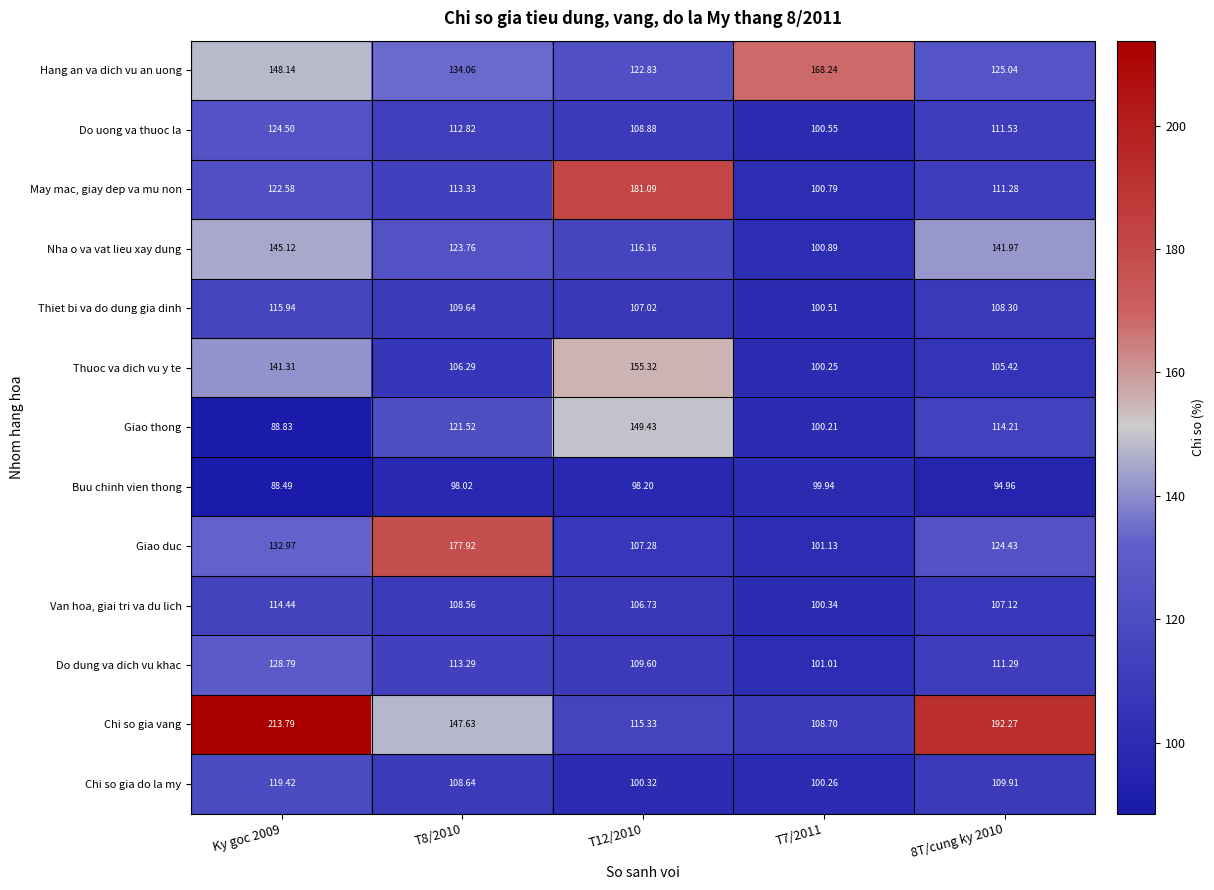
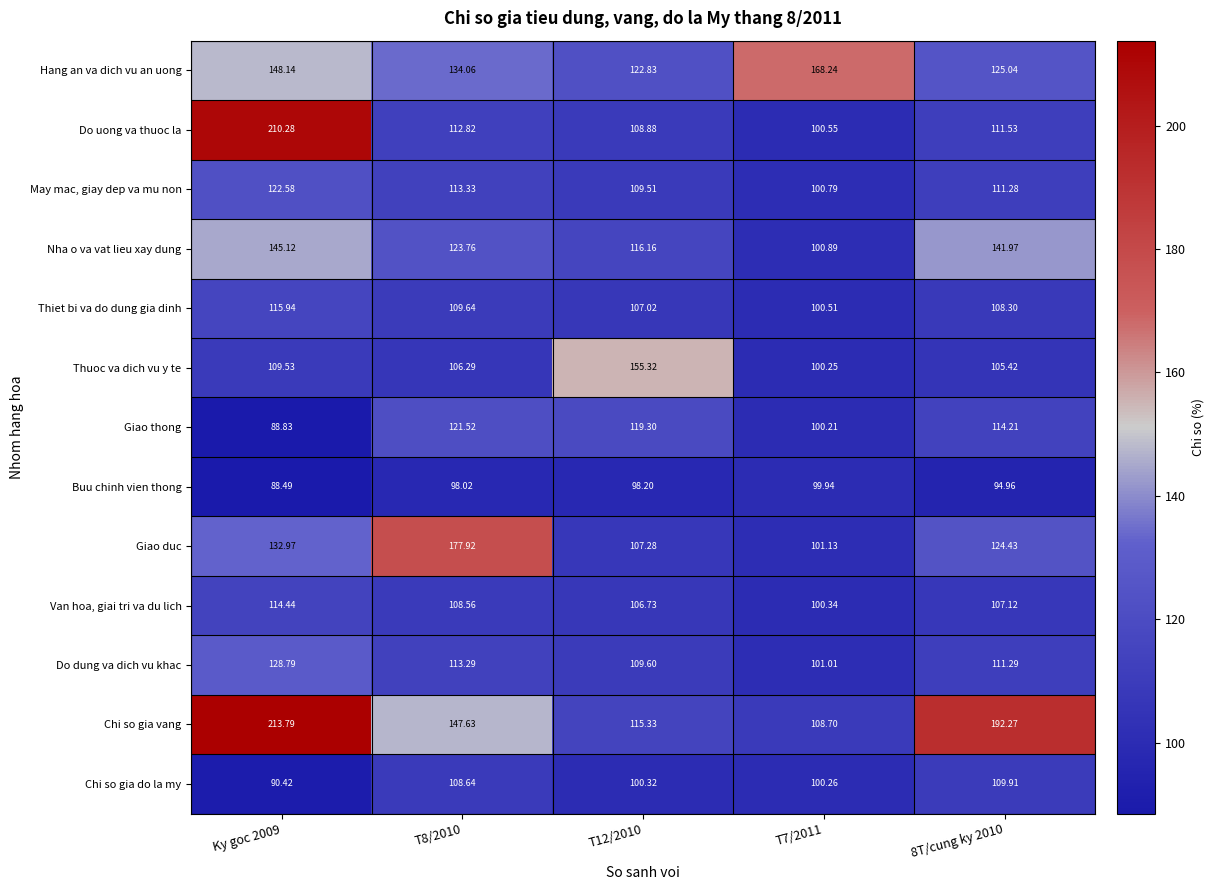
Do uong va thuoc la, Ky goc 2009: 124.50 -> 210.28
May mac, giay dep va mu non, T12/2010: 181.09 -> 109.51
Thuoc va dich vu y te, Ky goc 2009: 141.31 -> 109.53
Giao thong, T12/2010: 149.43 -> 119.30
Chi so gia do la my, Ky goc 2009: 119.42 -> 90.42
